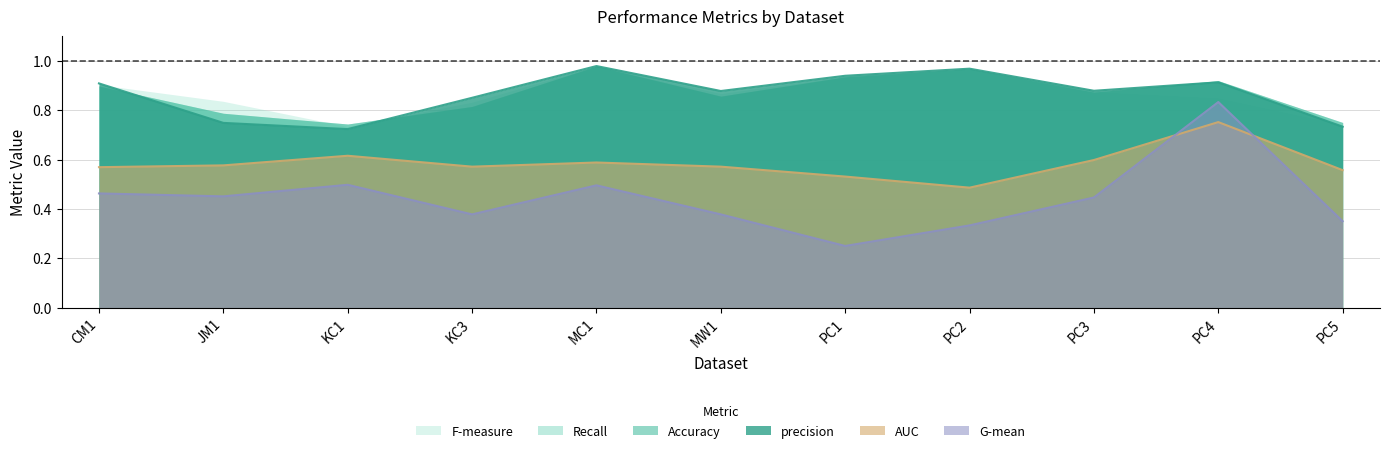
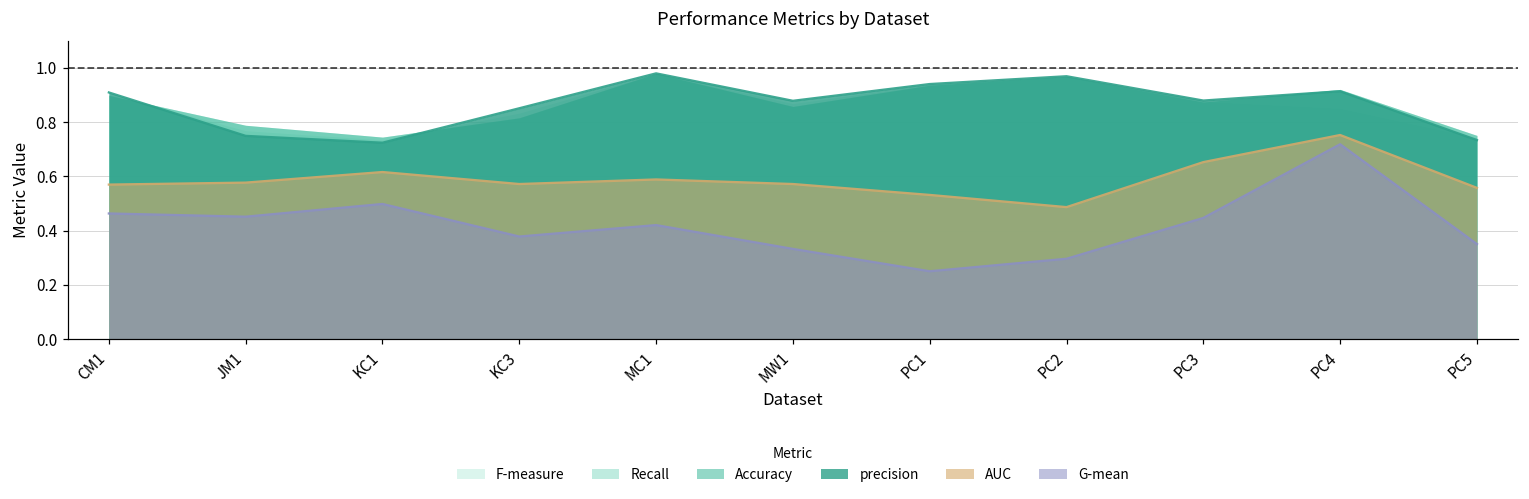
F-measure, JM1: 0.84 -> 0.77
G-mean, MC1: 0.50 -> 0.42
G-mean, MW1: 0.38 -> 0.33
G-mean, PC2: 0.33 -> 0.30
AUC, PC3: 0.60 -> 0.65
G-mean, PC4: 0.83 -> 0.72
